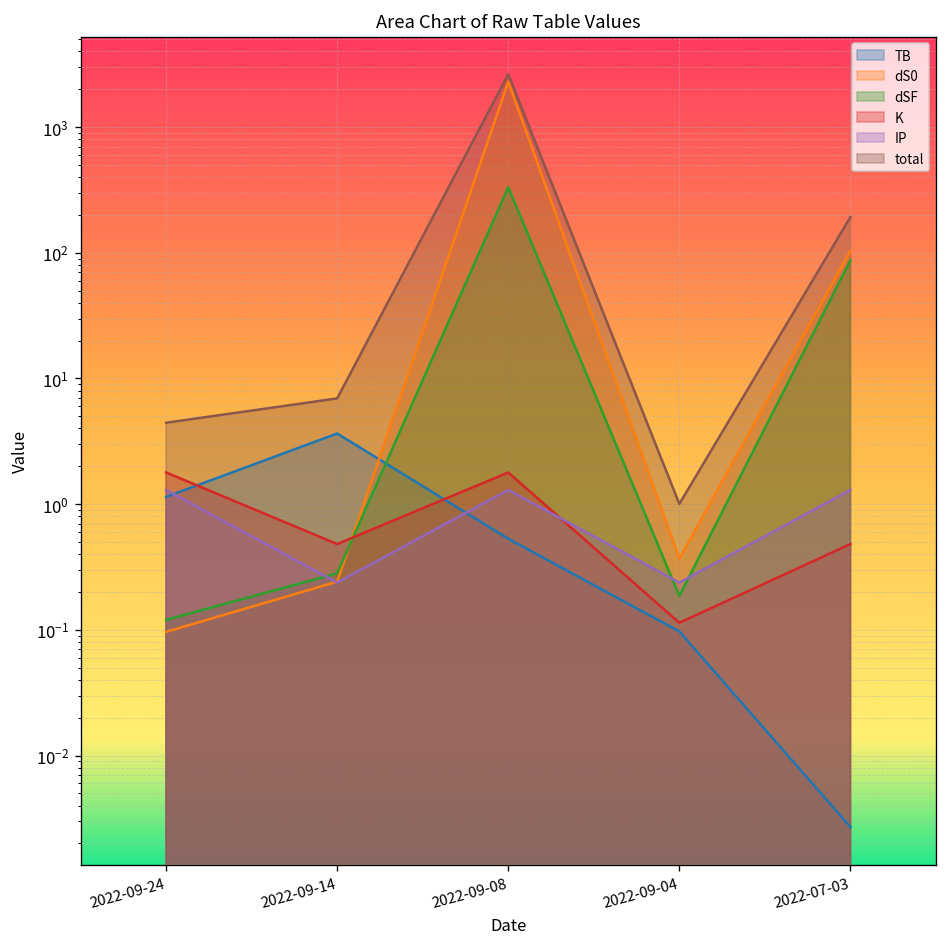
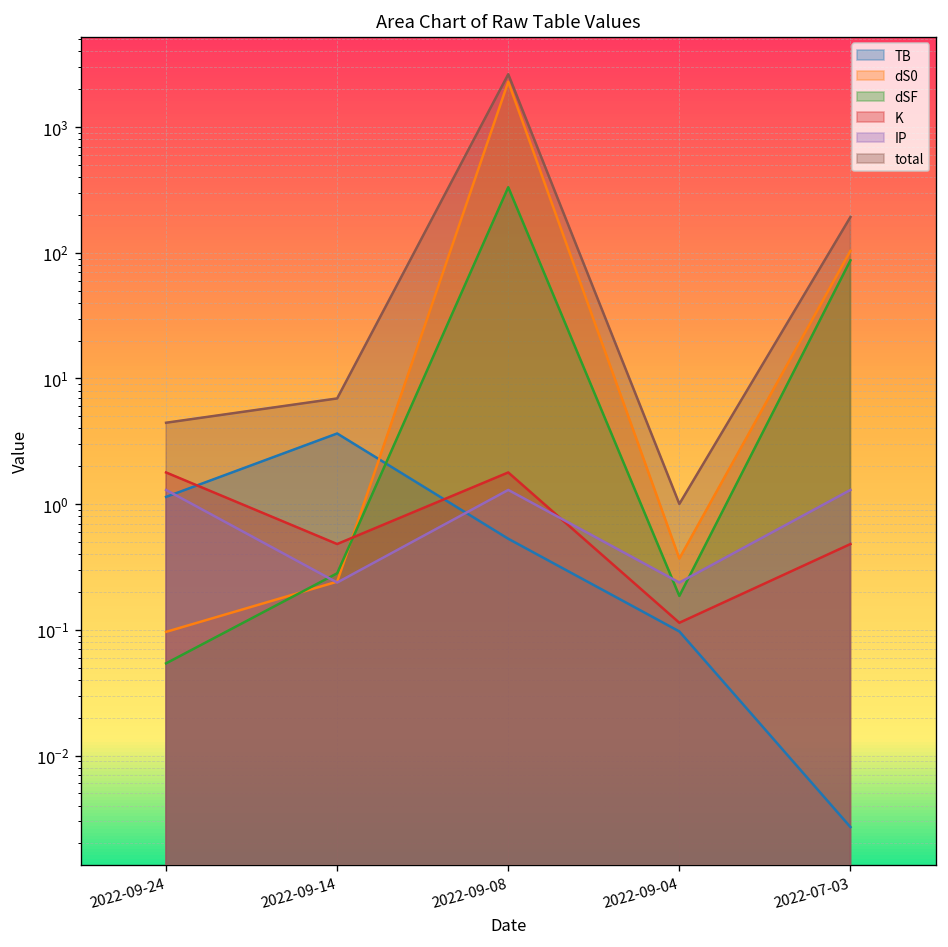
dSF, 2022-09-24: 0.12 -> 0.05
